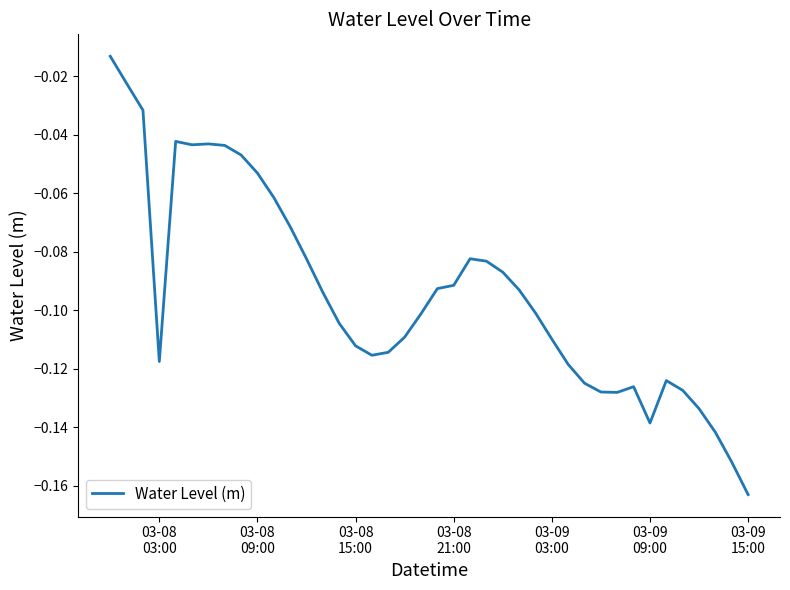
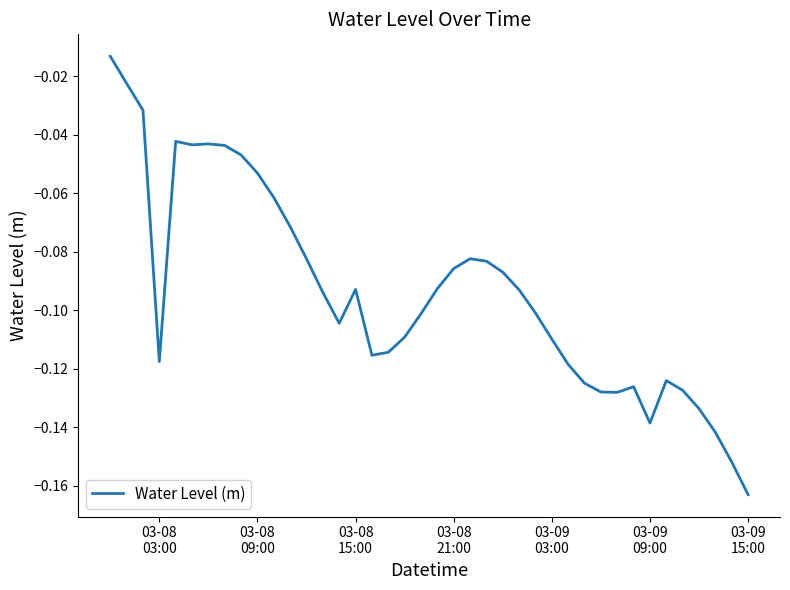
03-08 15:00: -0.112 -> -0.093
03-08 21:00: -0.091 -> -0.086
